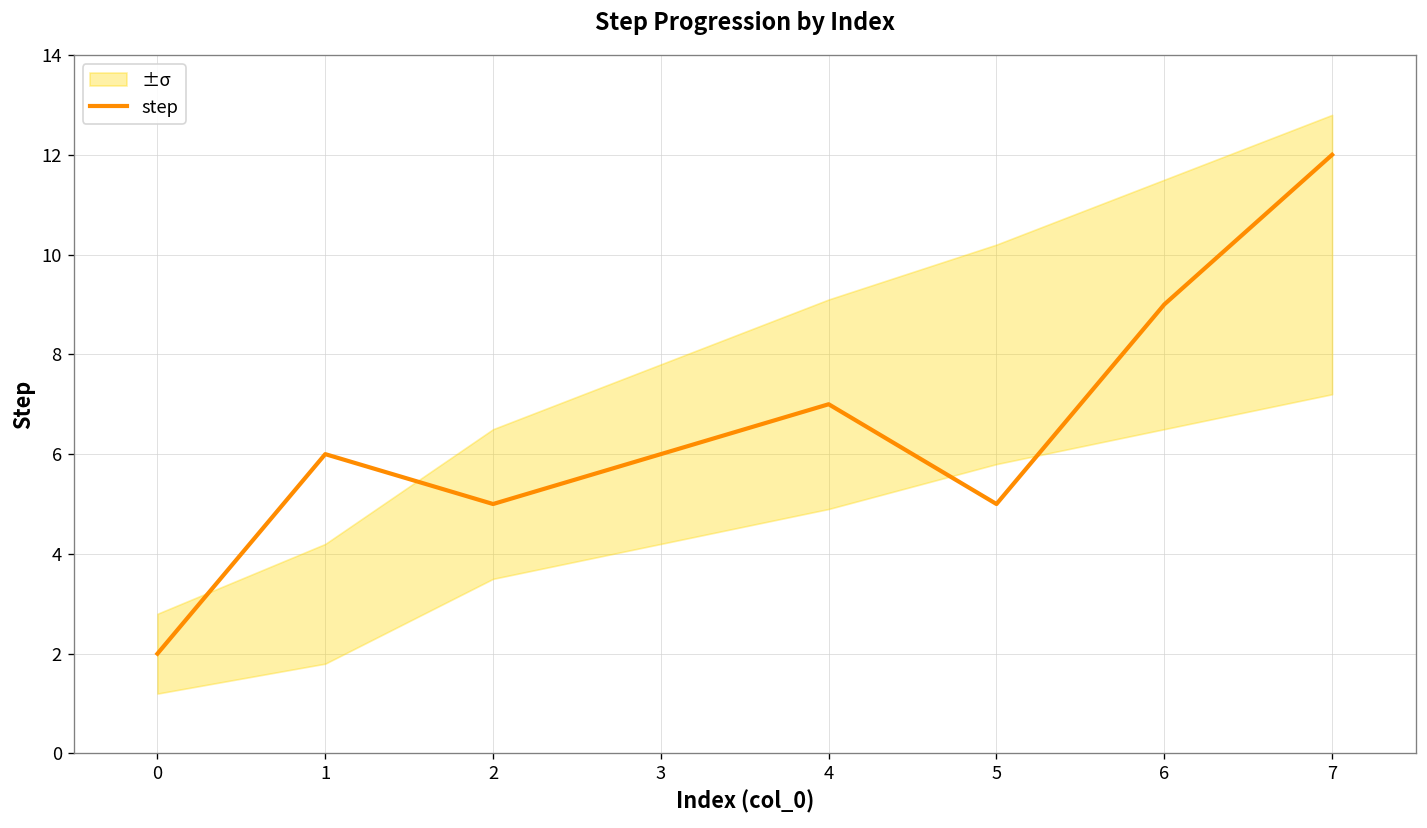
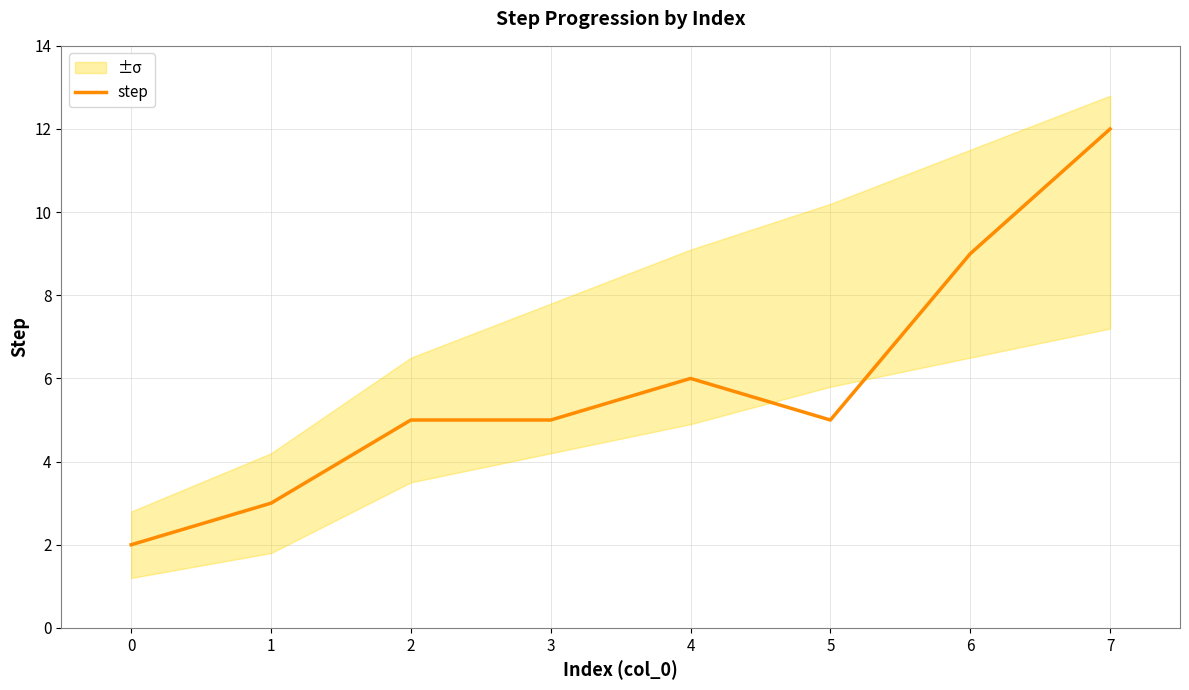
step, 1: 6 -> 3
step, 3: 6 -> 5
step, 4: 7 -> 6
